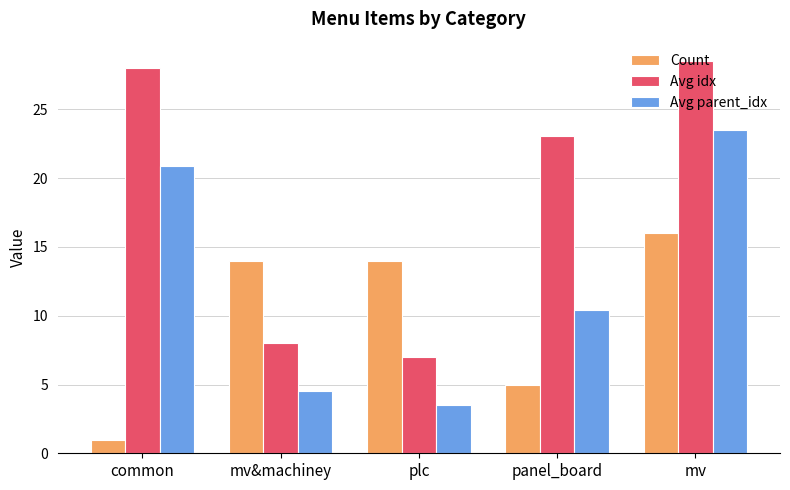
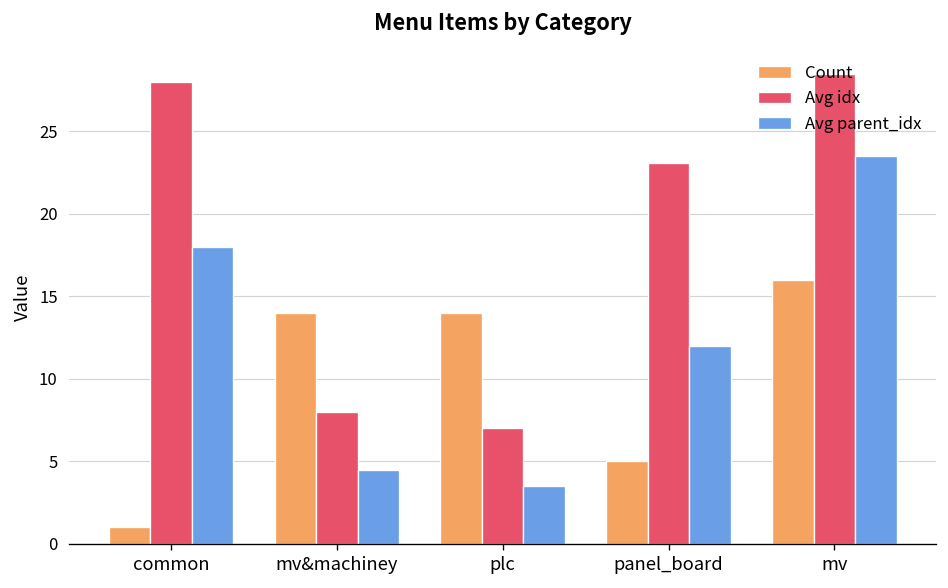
Avg parent_idx, common: 20.9 -> 18.0
Avg parent_idx, panel_board: 10.4 -> 12.0
